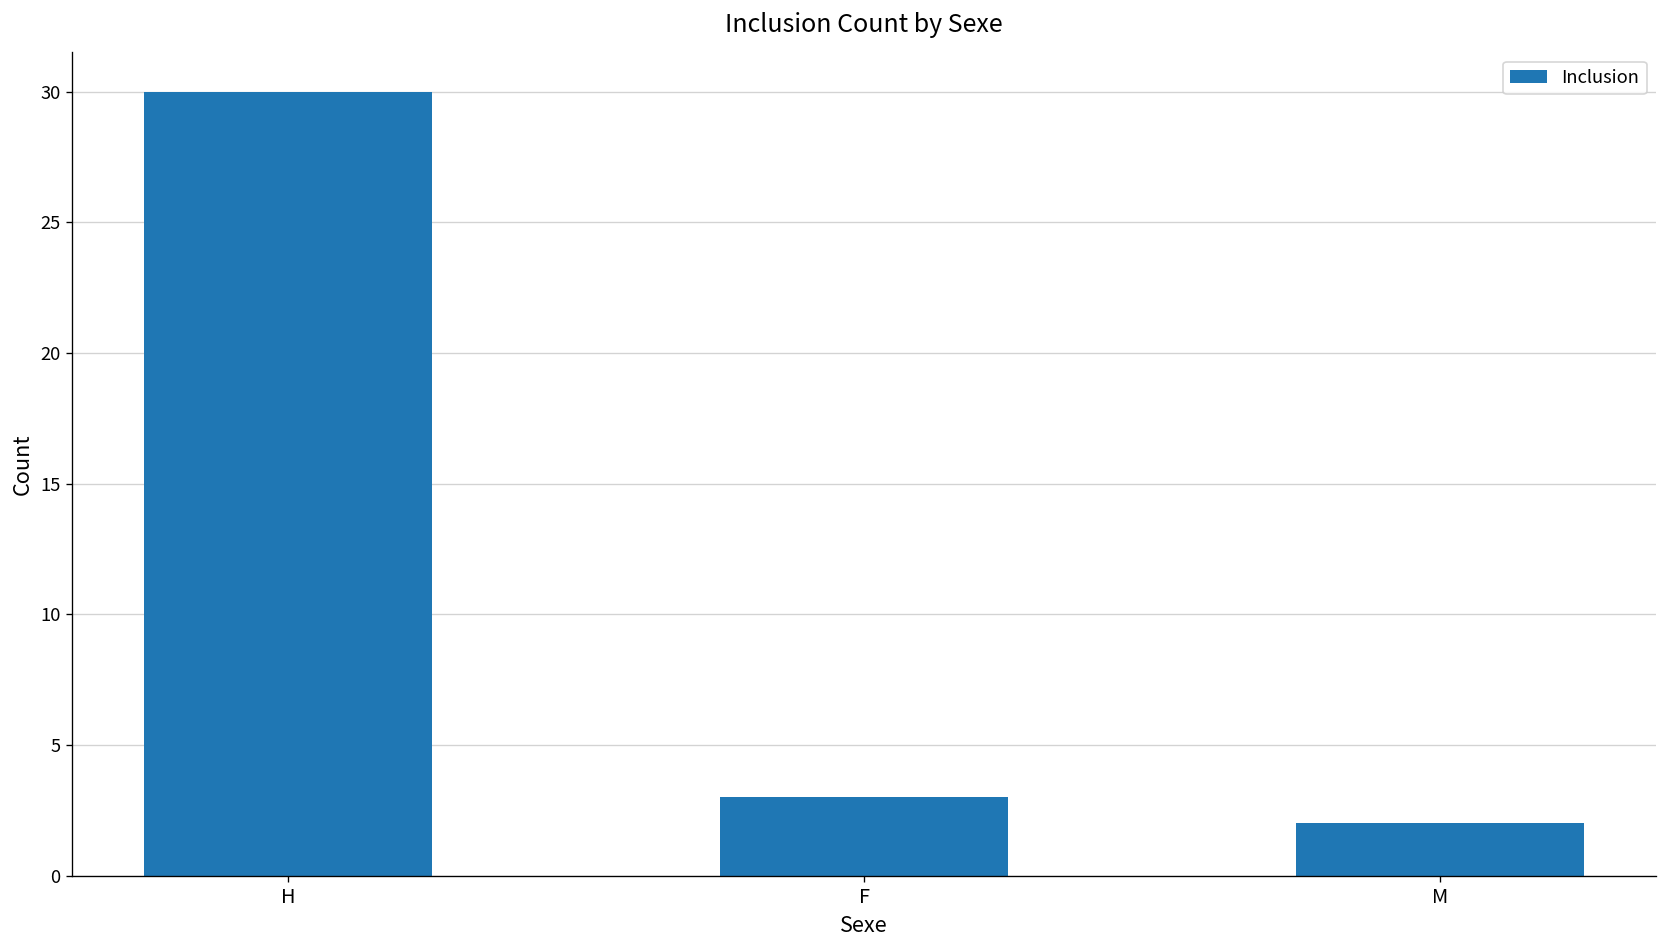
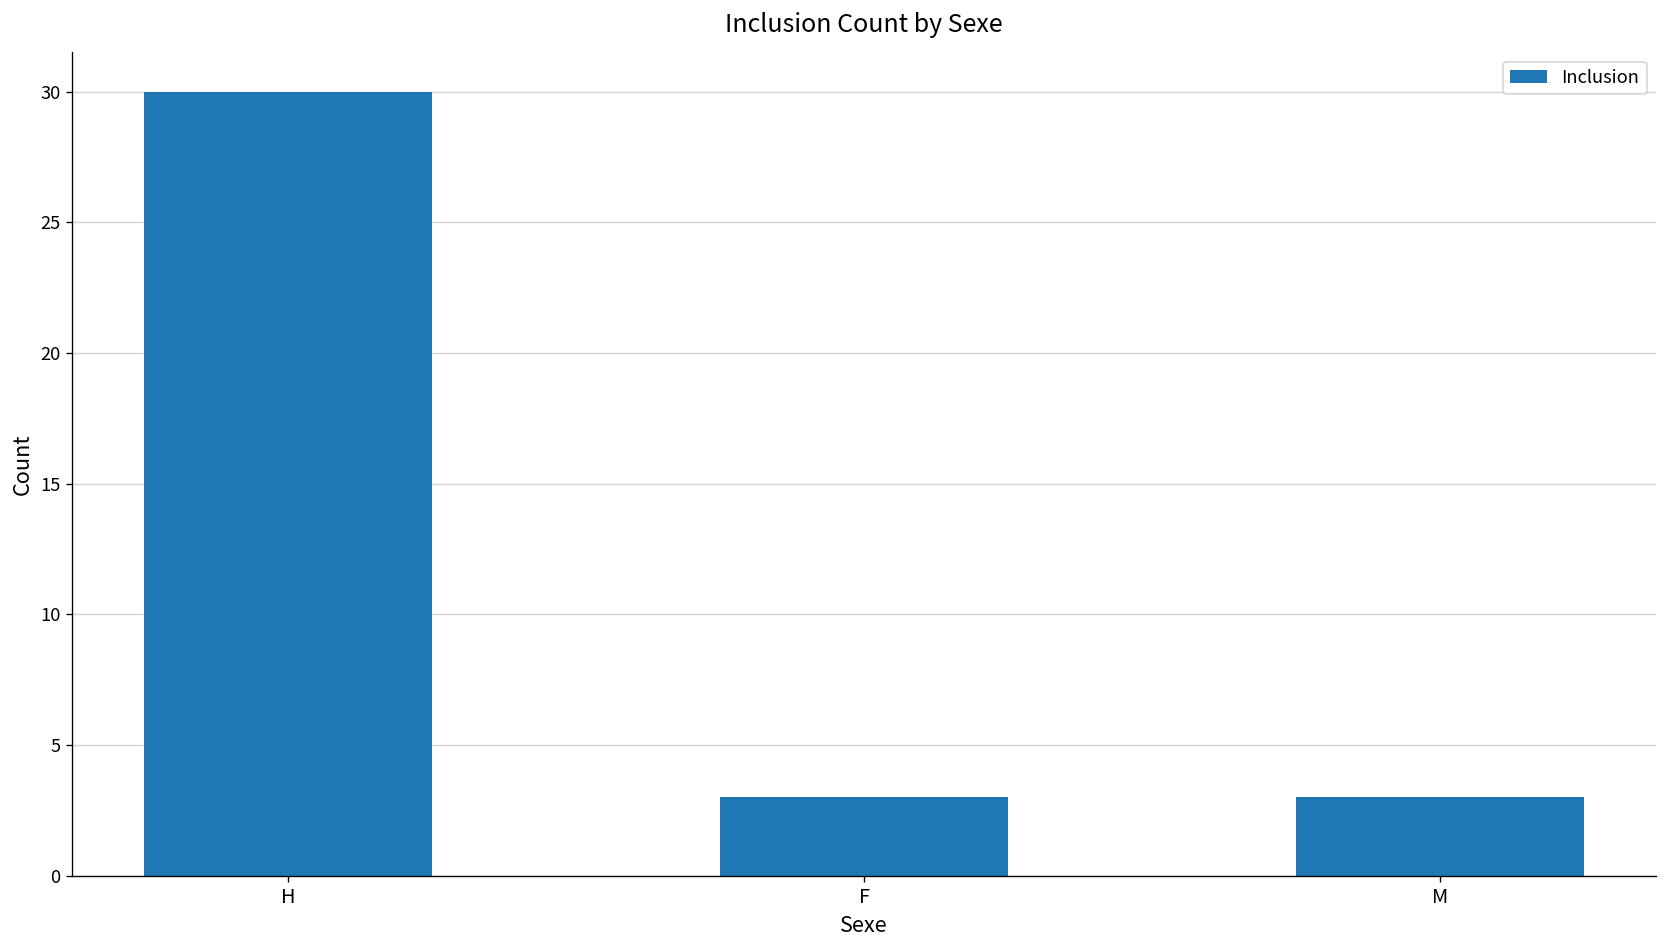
M: 2 -> 3
